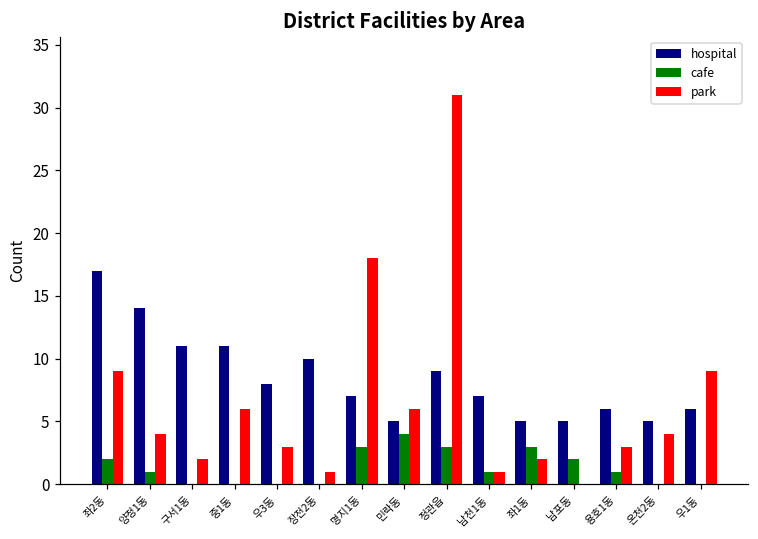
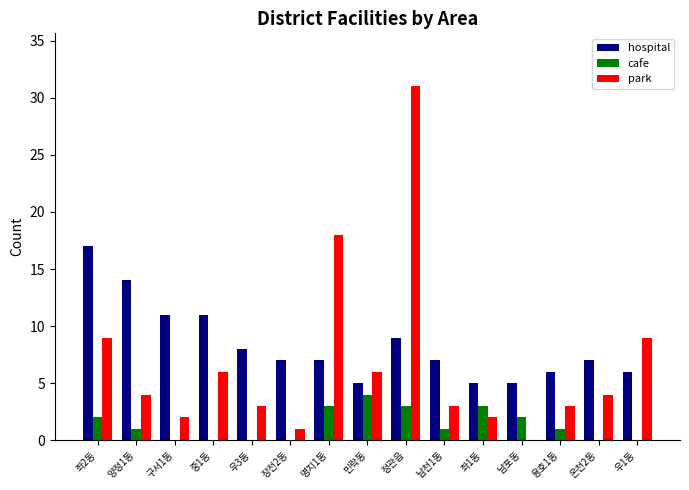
hospital, 장전2동: 10 -> 7
park, 남천1동: 1 -> 3
hospital, 온천2동: 5 -> 7
